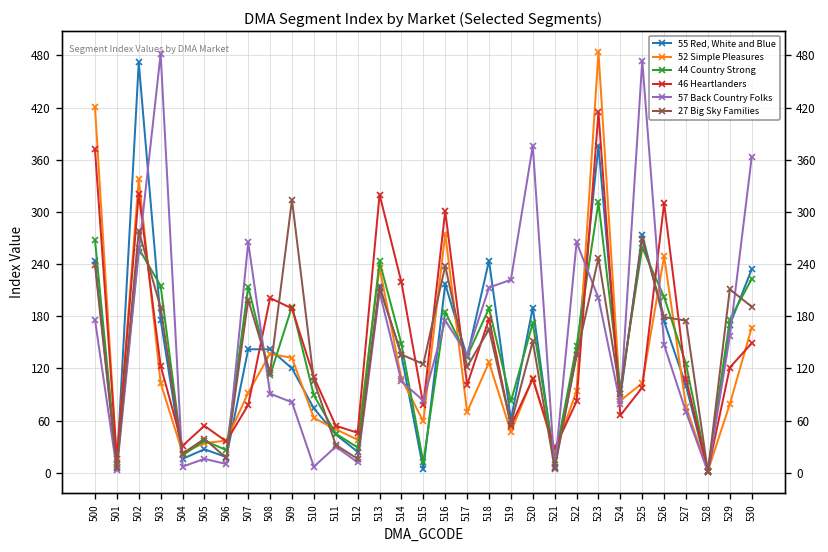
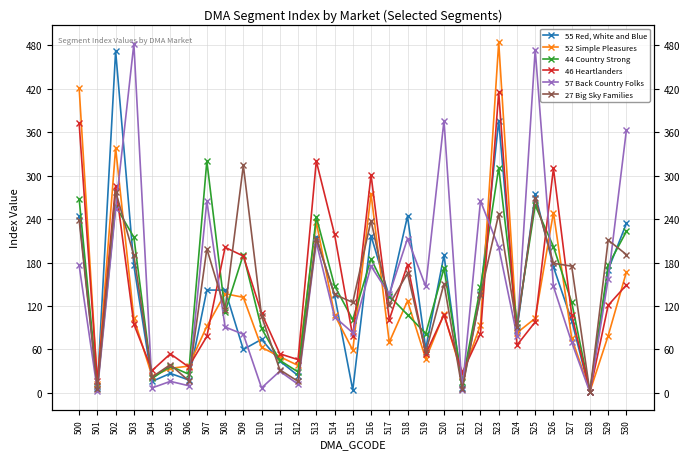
46 Heartlanders, 502: 320 -> 290
46 Heartlanders, 503: 120 -> 100
44 Country Strong, 507: 210 -> 320
55 Red, White and Blue, 509: 120 -> 60
44 Country Strong, 515: 10 -> 100
44 Country Strong, 518: 190 -> 110
57 Back Country Folks, 519: 220 -> 150
